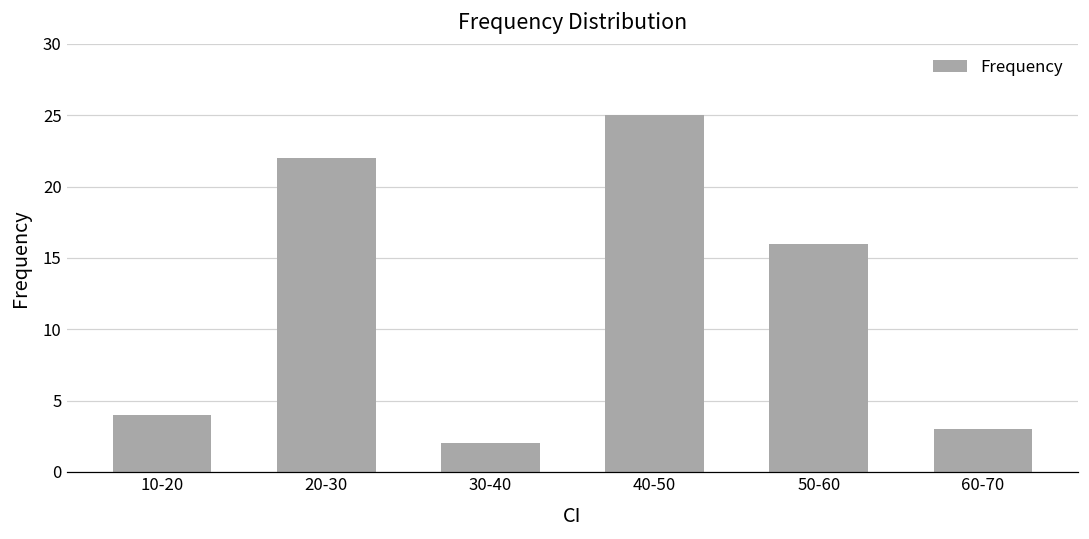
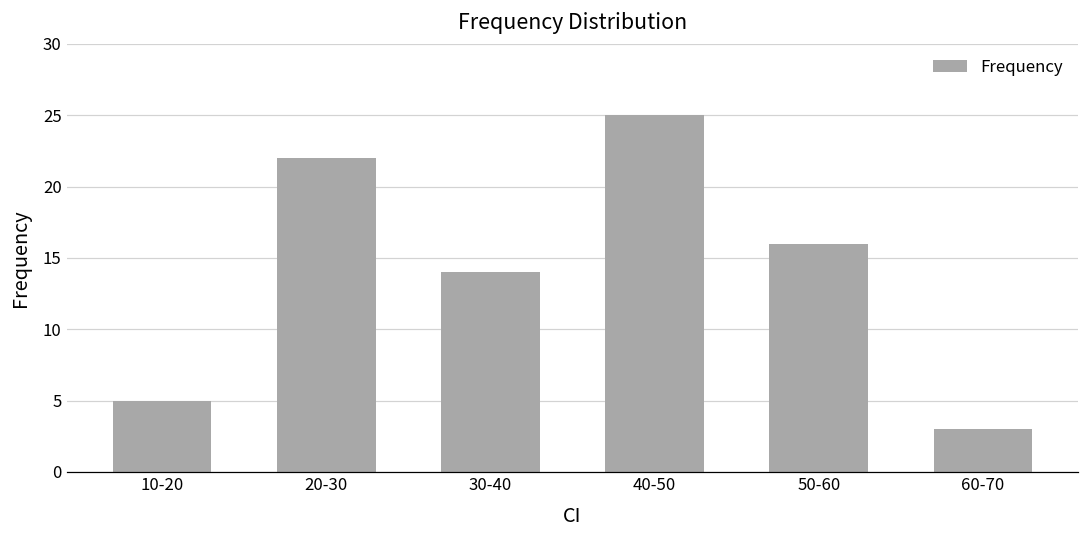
10-20: 4 -> 5
30-40: 2 -> 14
